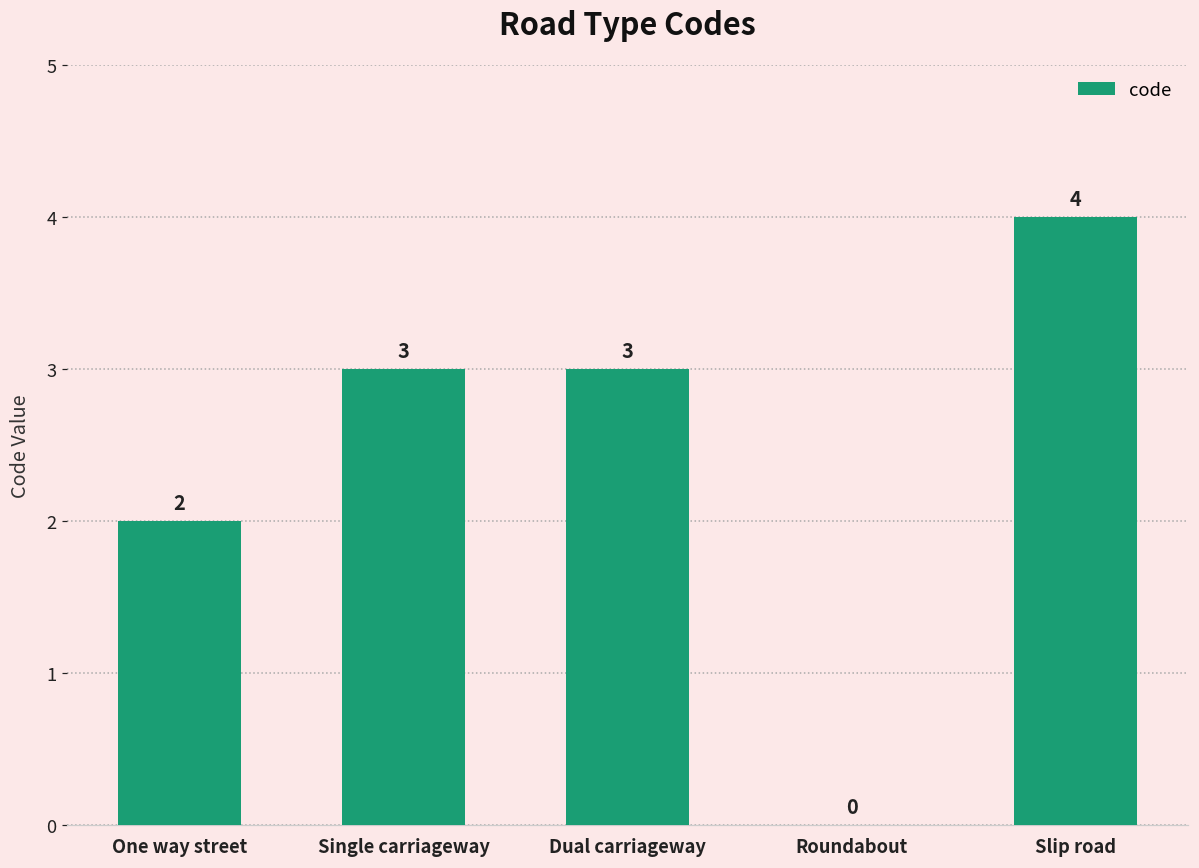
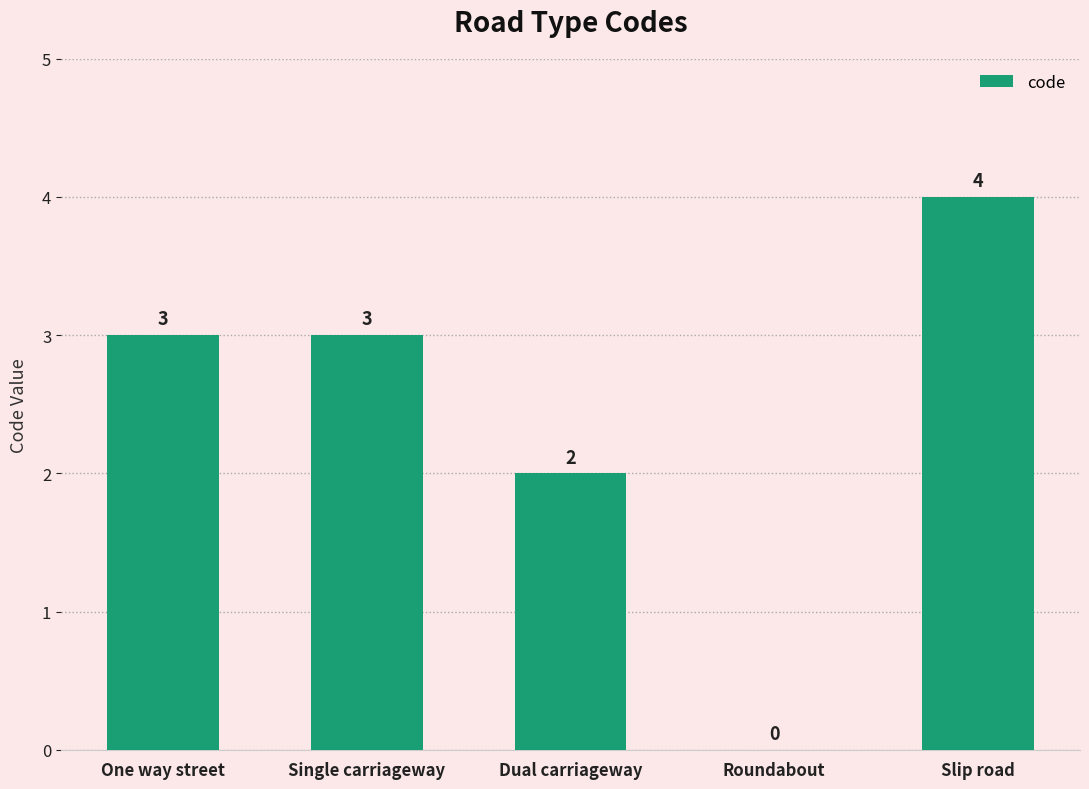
One way street: 2 -> 3
Dual carriageway: 3 -> 2
